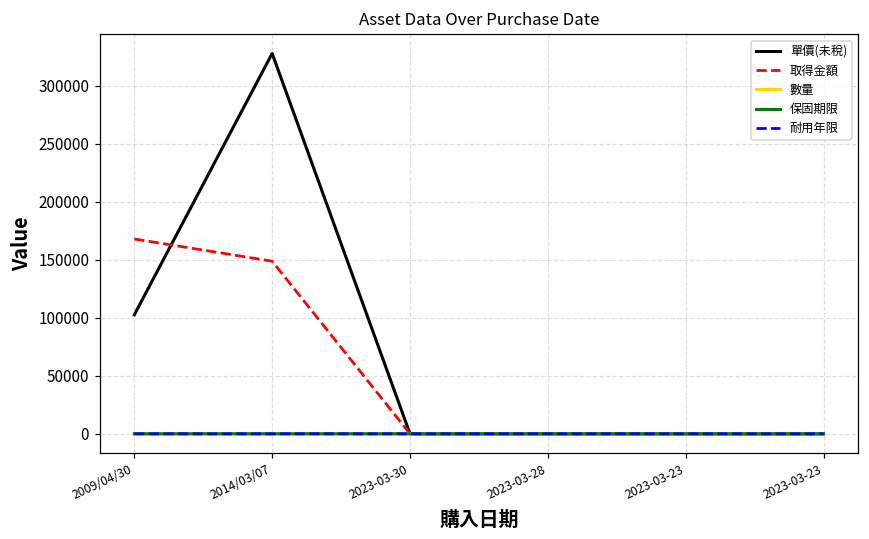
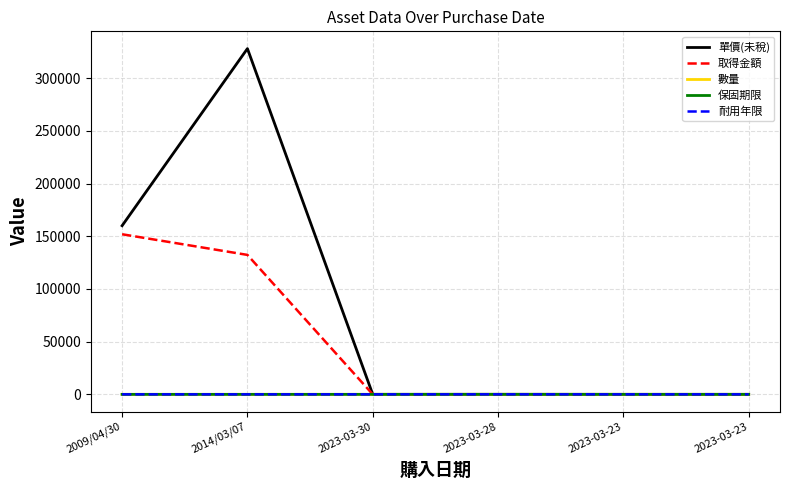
單價(未稅), 2009/04/30: 103000 -> 160000
取得金額, 2009/04/30: 168000 -> 152000
取得金額, 2014/03/07: 149000 -> 132000
